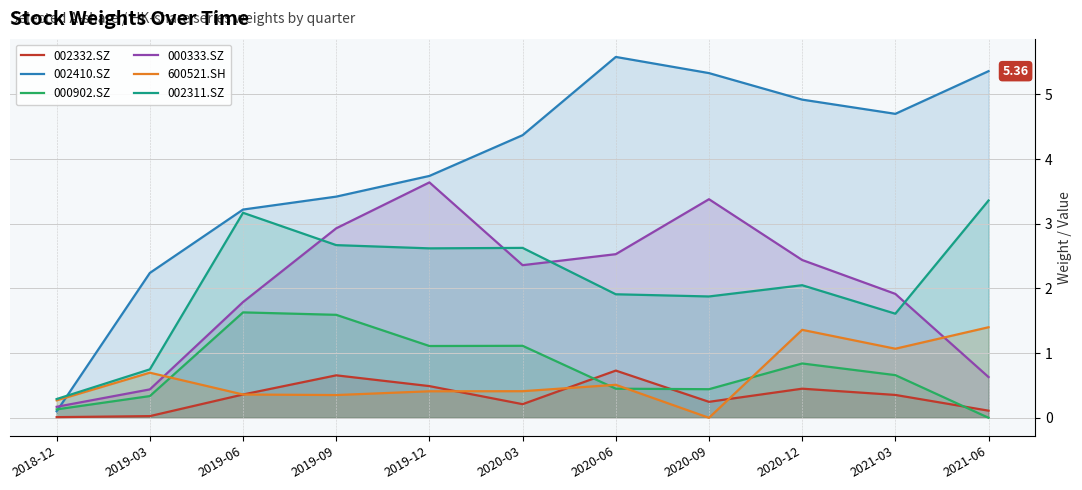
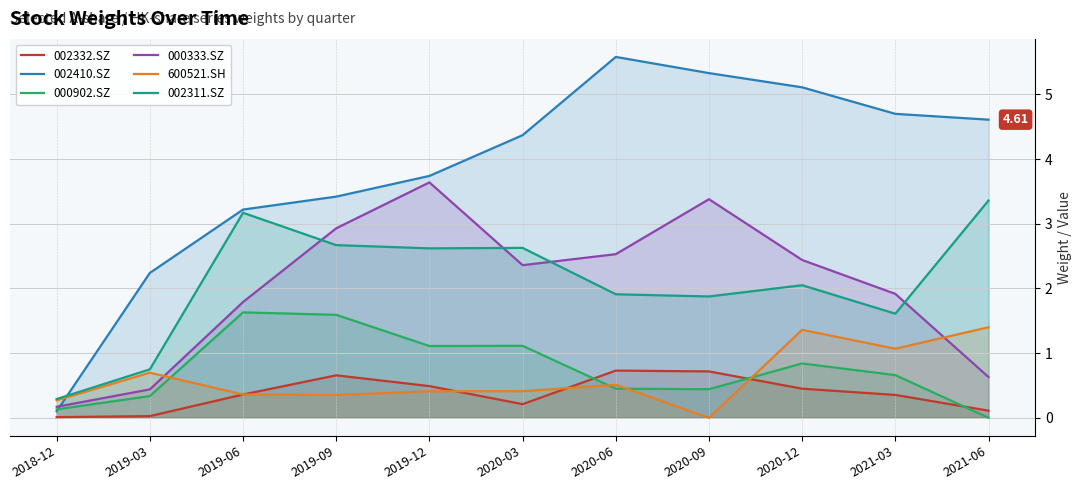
002332.SZ, 2020-09: 0.2 -> 0.7
002410.SZ, 2020-12: 4.9 -> 5.1
002410.SZ, 2021-06: 5.36 -> 4.61
